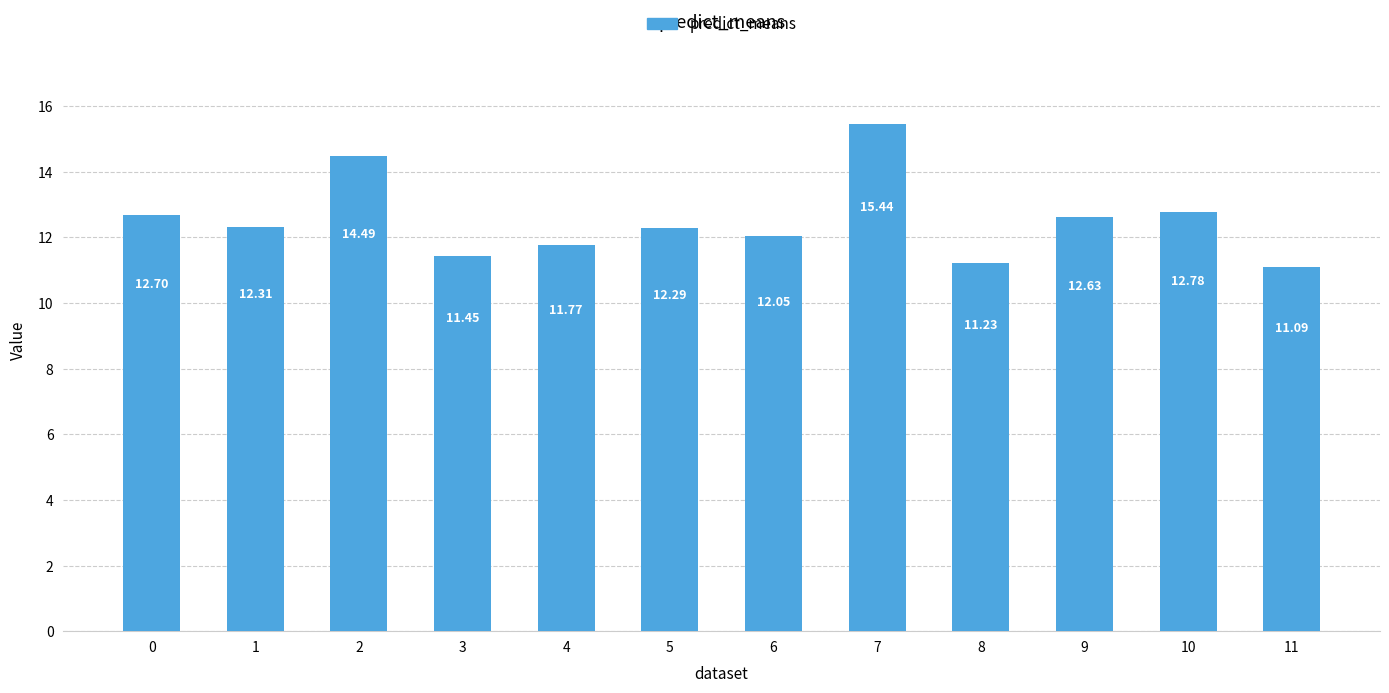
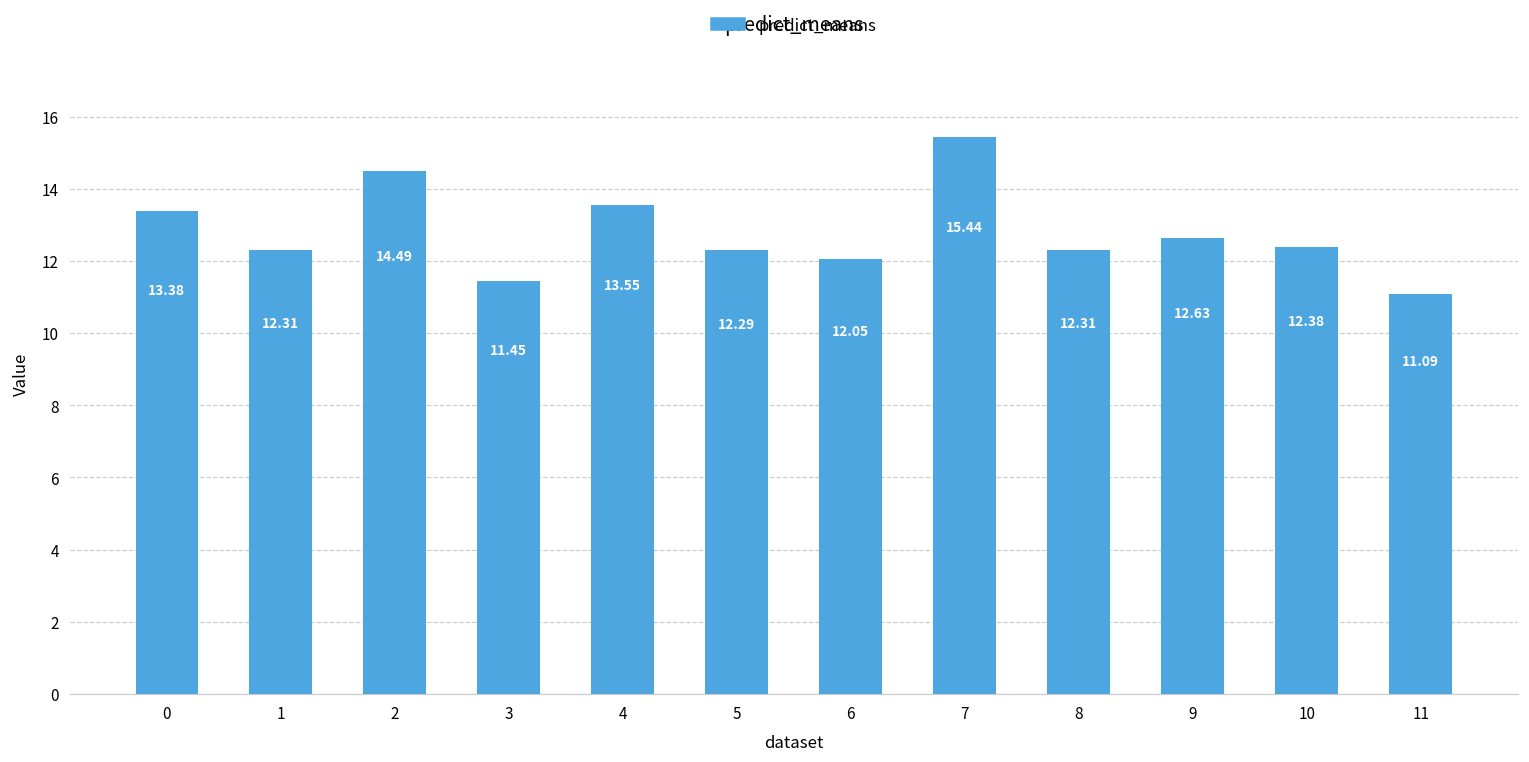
0: 12.70 -> 13.38
4: 11.77 -> 13.55
8: 11.23 -> 12.31
10: 12.78 -> 12.38
